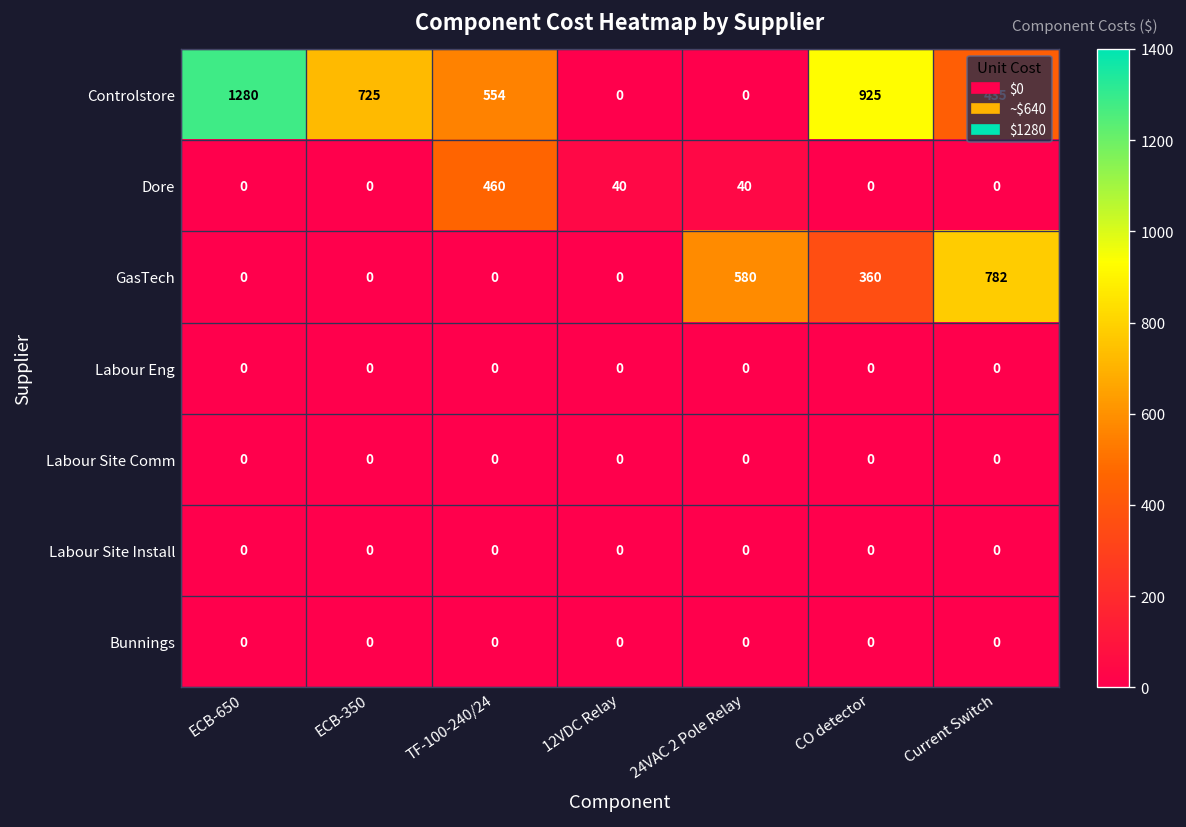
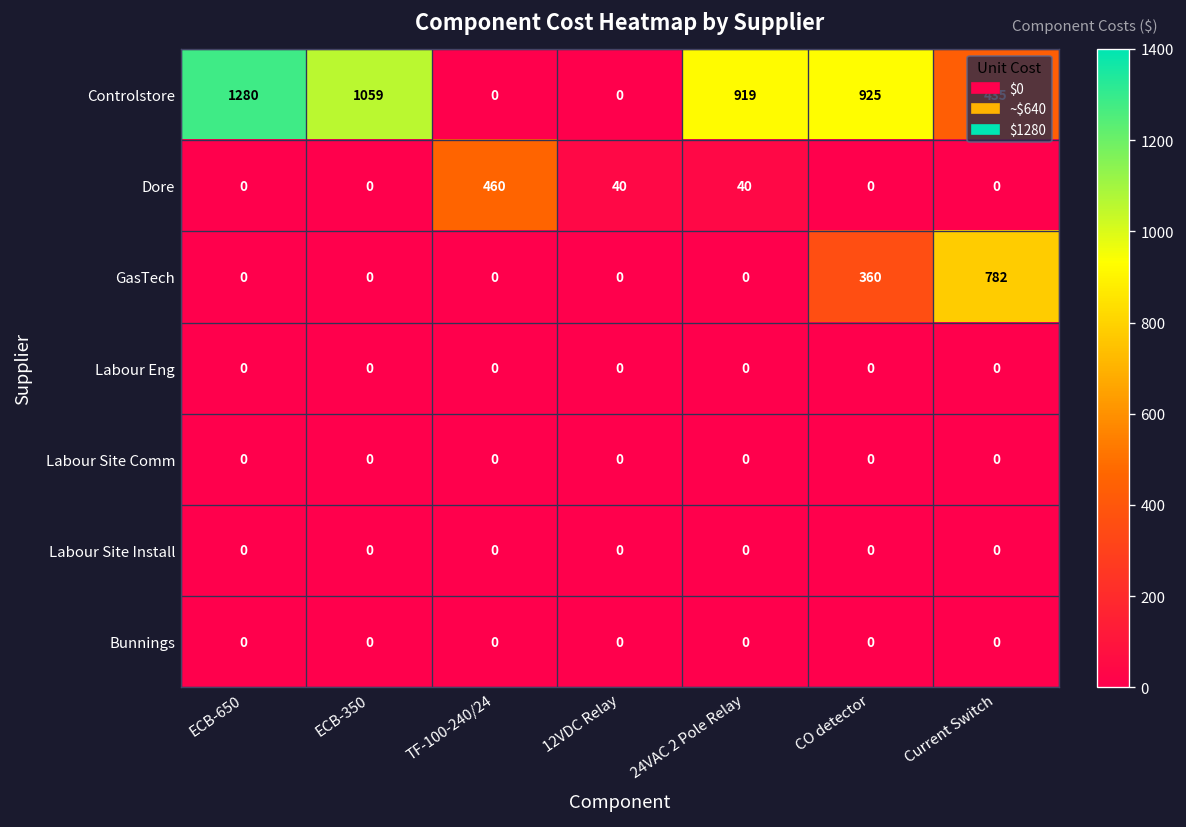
Controlstore, ECB-350: 725 -> 1059
Controlstore, TF-100-240/24: 554 -> 0
Controlstore, 24VAC 2 Pole Relay: 0 -> 919
GasTech, 24VAC 2 Pole Relay: 580 -> 0
